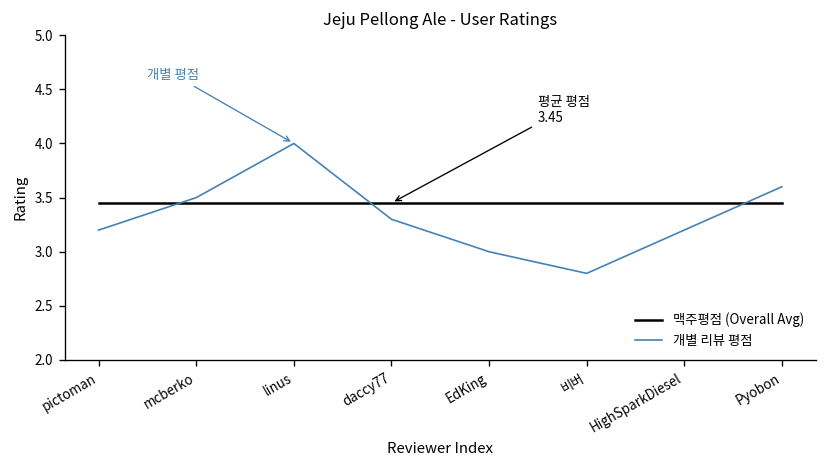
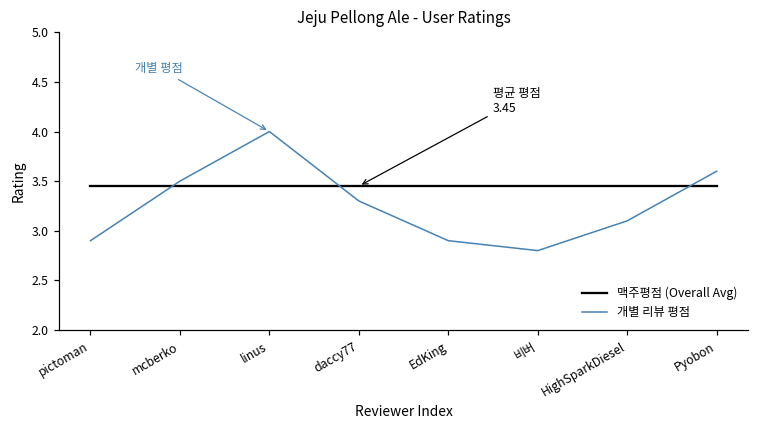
개별 리뷰 평점, pictoman: 3.2 -> 2.9
개별 리뷰 평점, EdKing: 3.0 -> 2.9
개별 리뷰 평점, HighSparkDiesel: 3.2 -> 3.1
